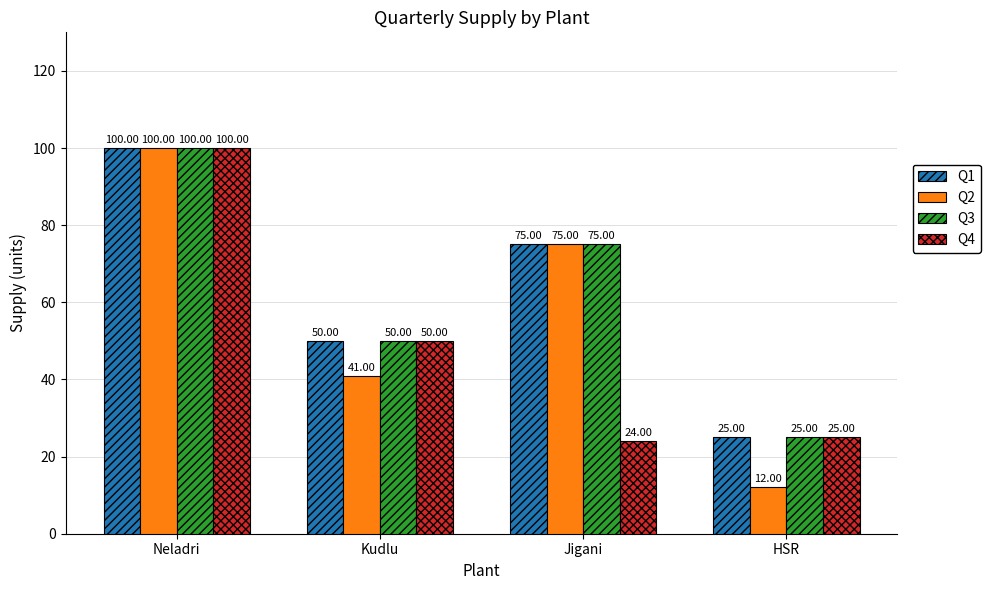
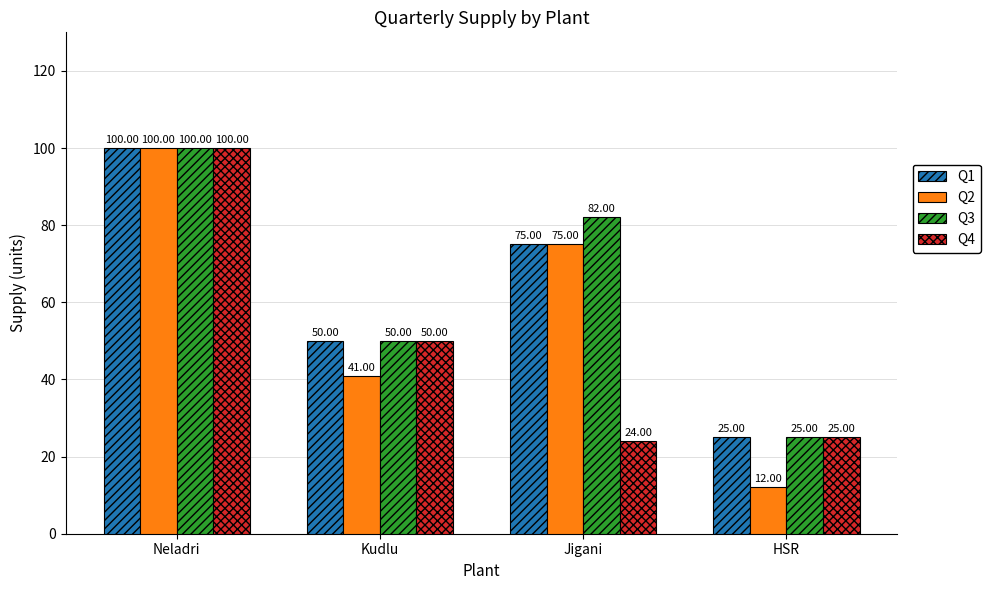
Q3, Jigani: 75.00 -> 82.00
